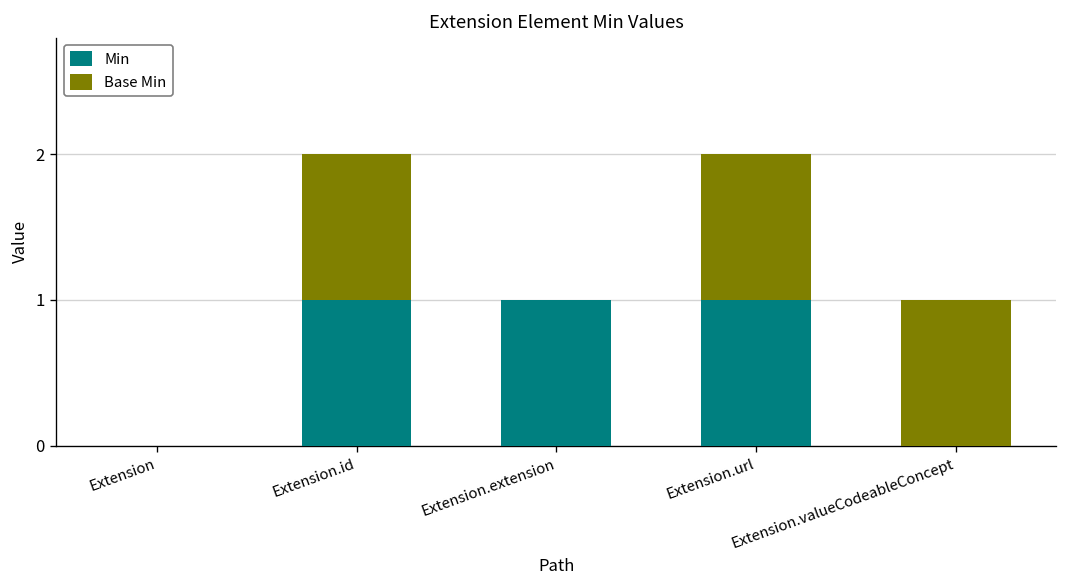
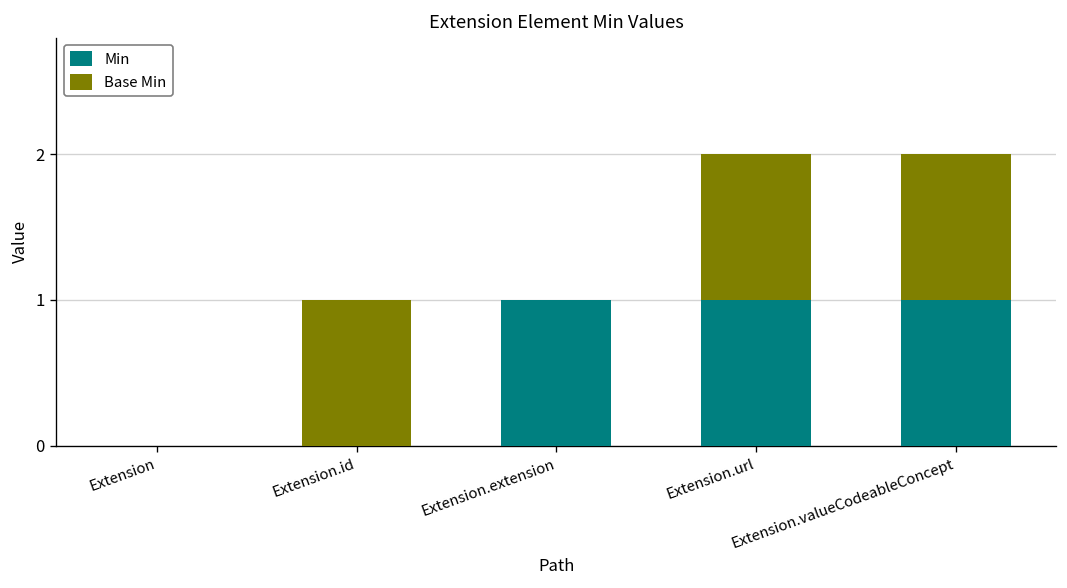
Min, Extension.id: 1 -> 0
Min, Extension.valueCodeableConcept: 0 -> 1
